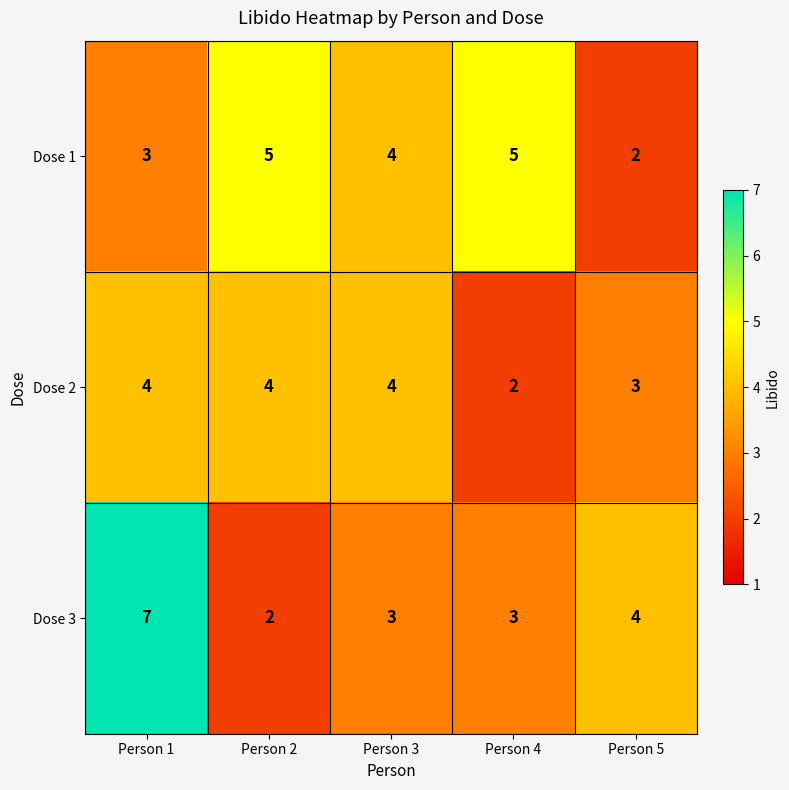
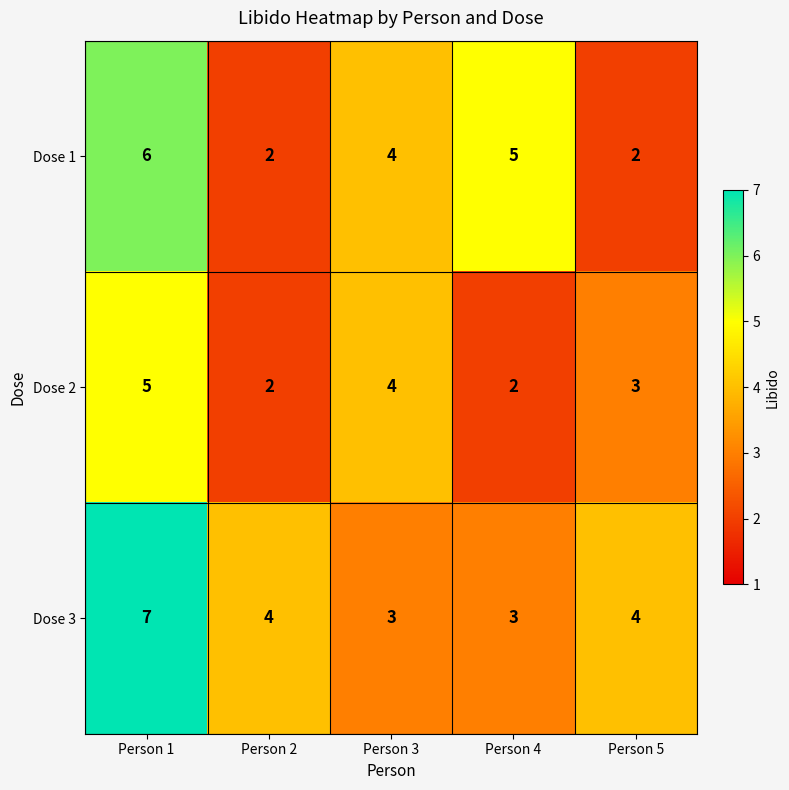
Dose 1, Person 1: 3 -> 6
Dose 1, Person 2: 5 -> 2
Dose 2, Person 1: 4 -> 5
Dose 2, Person 2: 4 -> 2
Dose 3, Person 2: 2 -> 4
